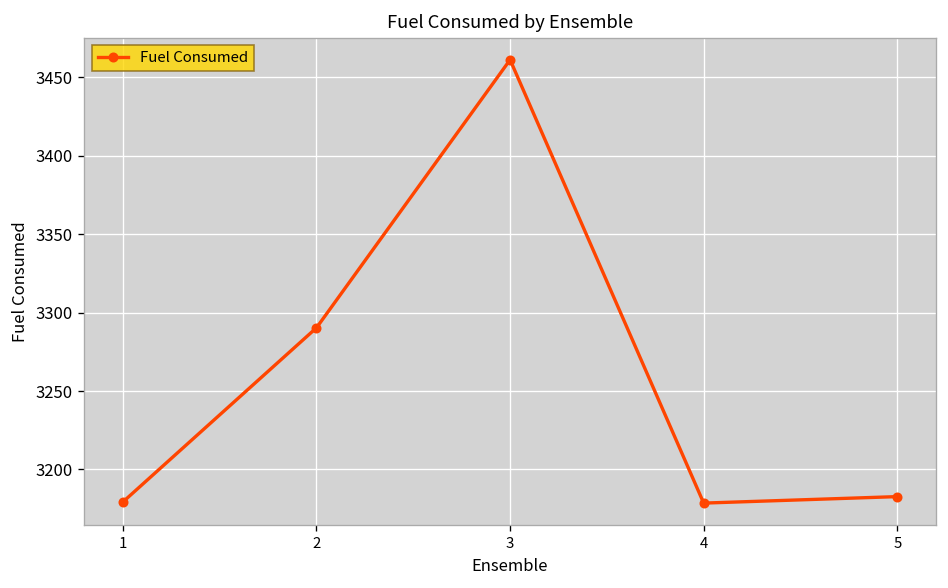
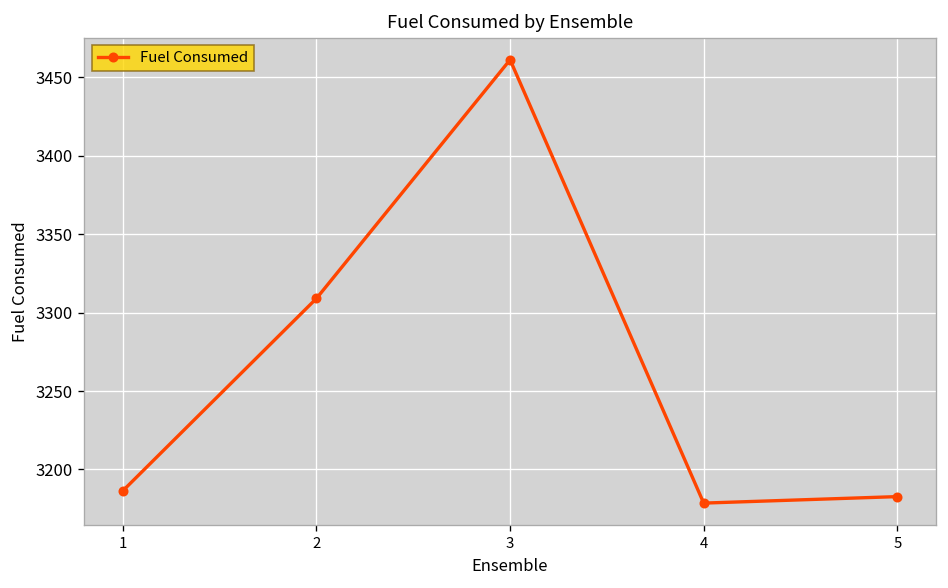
1: 3179 -> 3186
2: 3290 -> 3309
